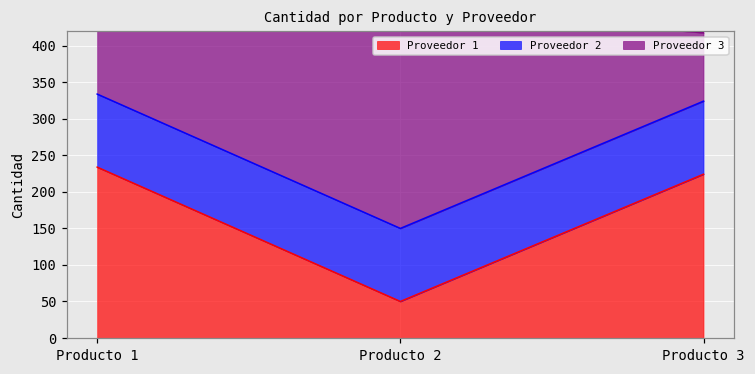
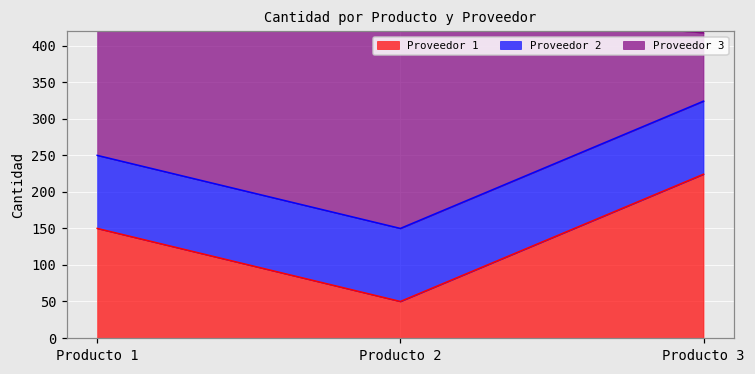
Proveedor 1, Producto 1: 230 -> 150
